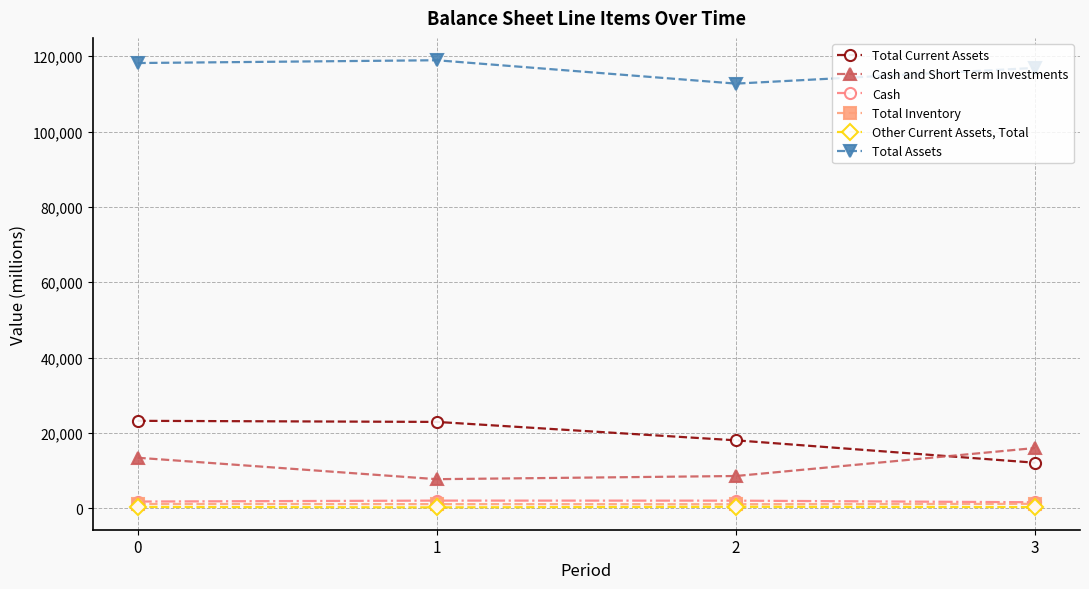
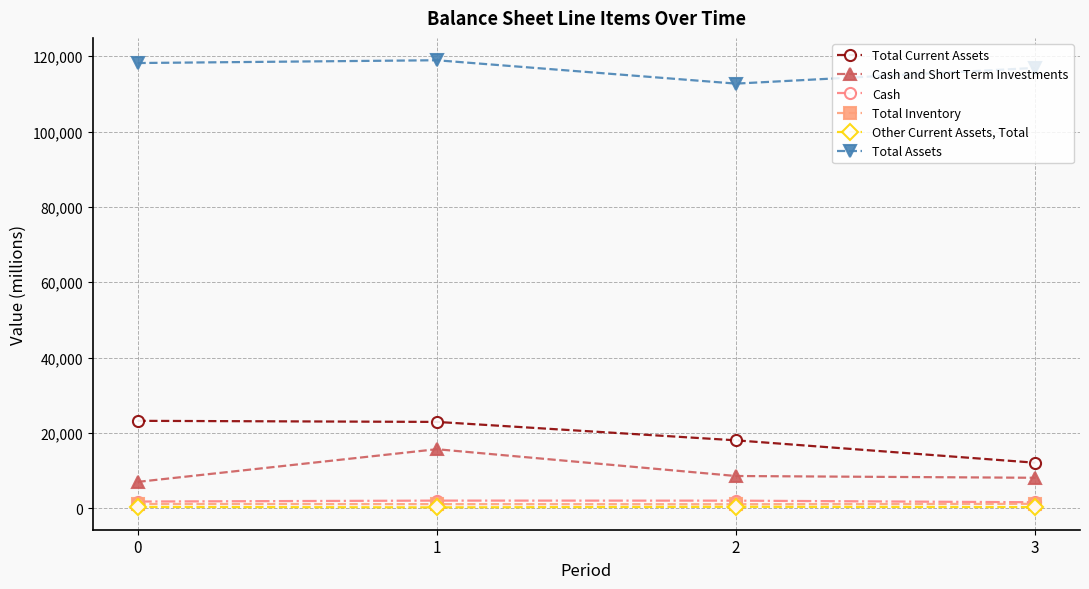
Cash and Short Term Investments, 0: 13,000 -> 7,000
Cash and Short Term Investments, 1: 8,000 -> 16,000
Cash and Short Term Investments, 3: 16,000 -> 8,000
